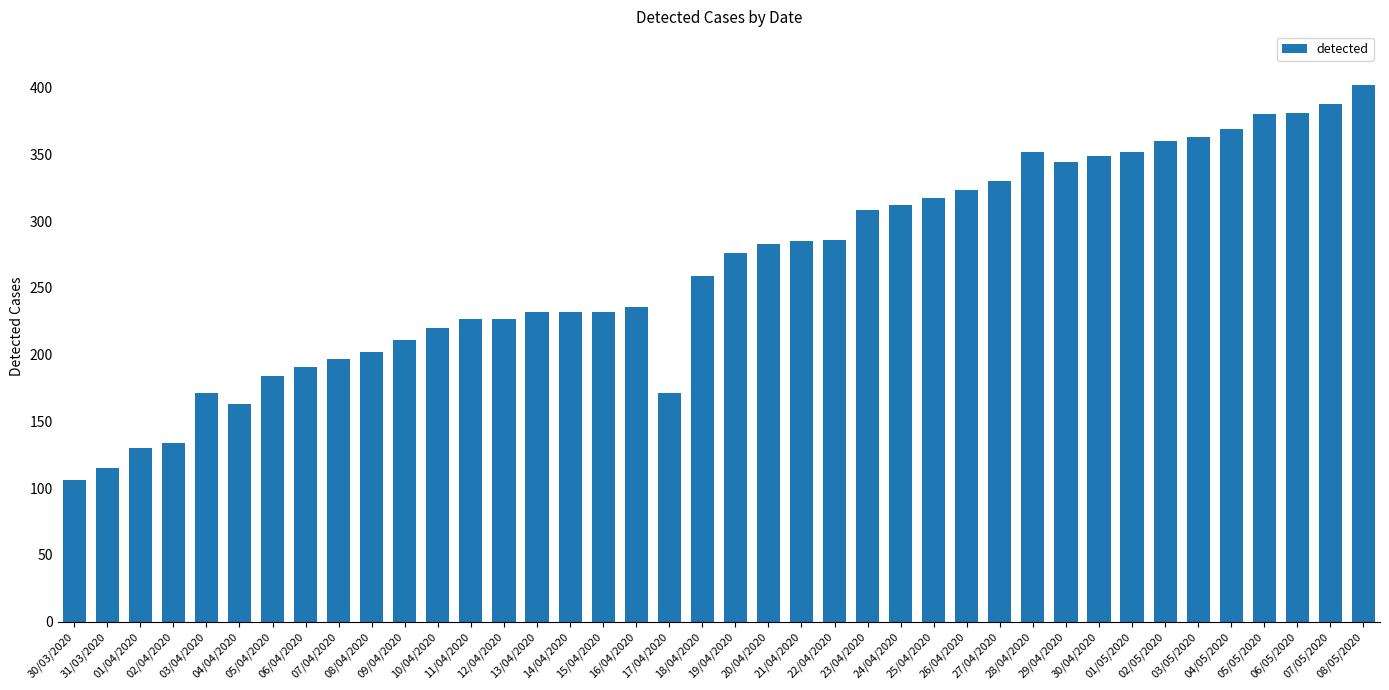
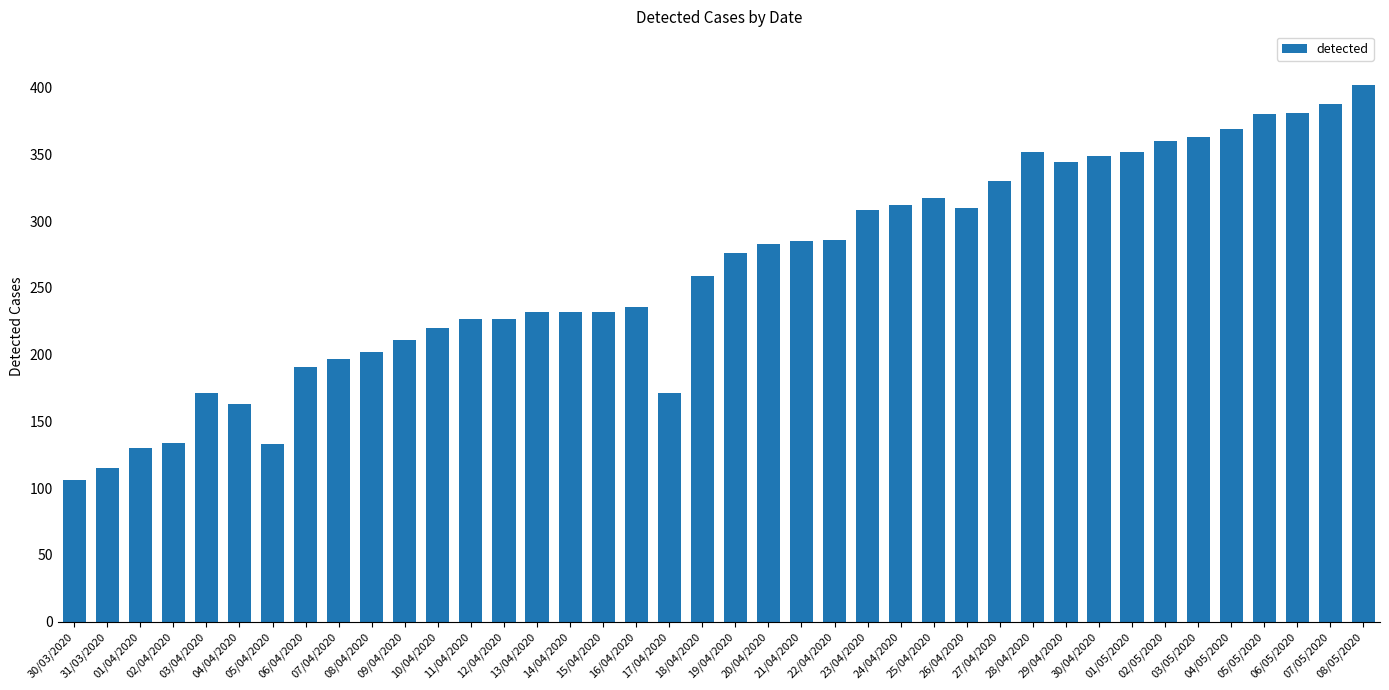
05/04/2020: 184 -> 133
26/04/2020: 323 -> 310
